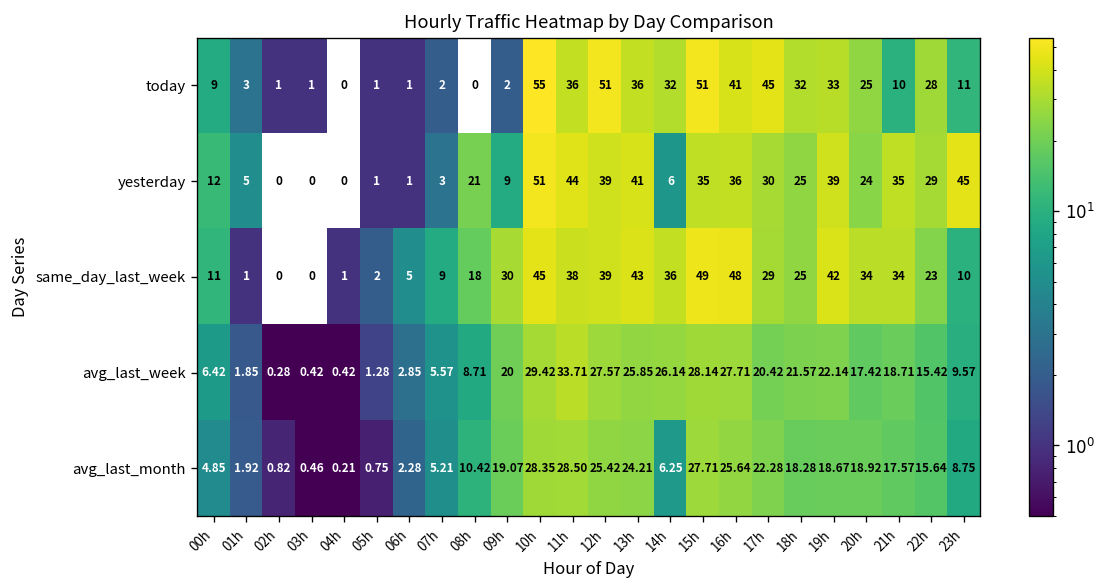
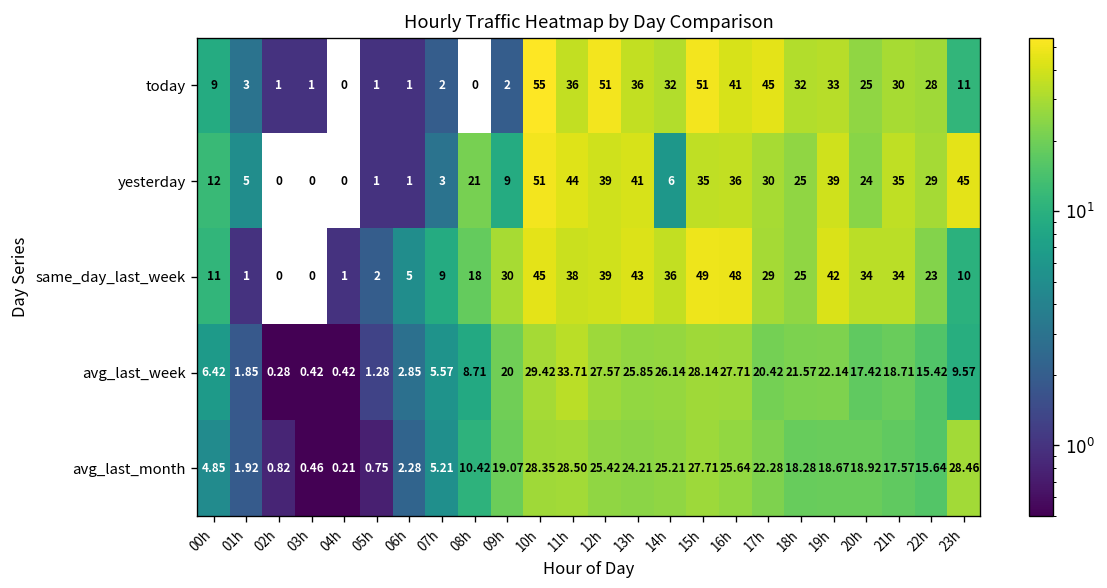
today, 21h: 10 -> 30
avg_last_month, 14h: 6.25 -> 25.21
avg_last_month, 23h: 8.75 -> 28.46
